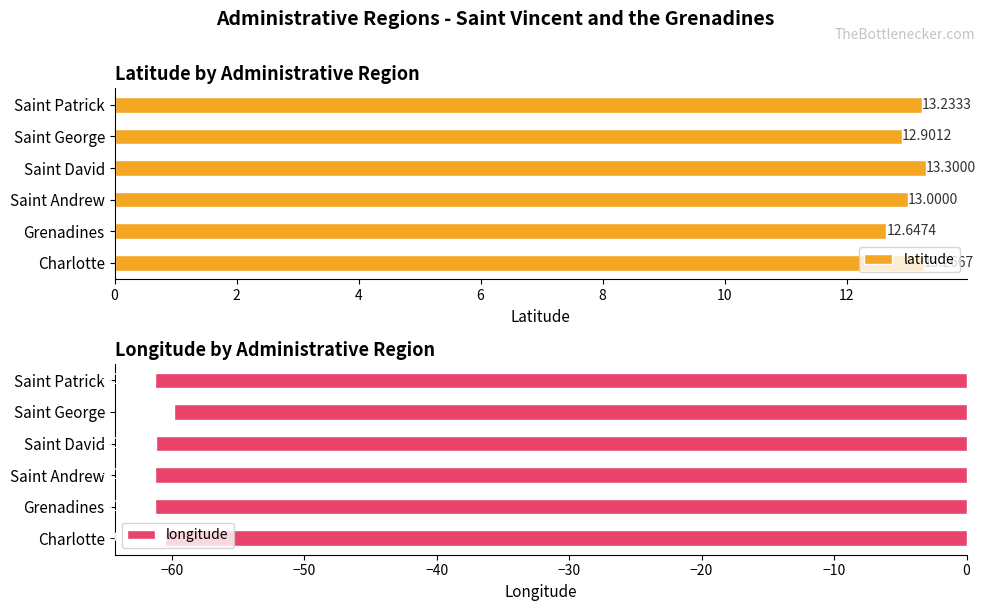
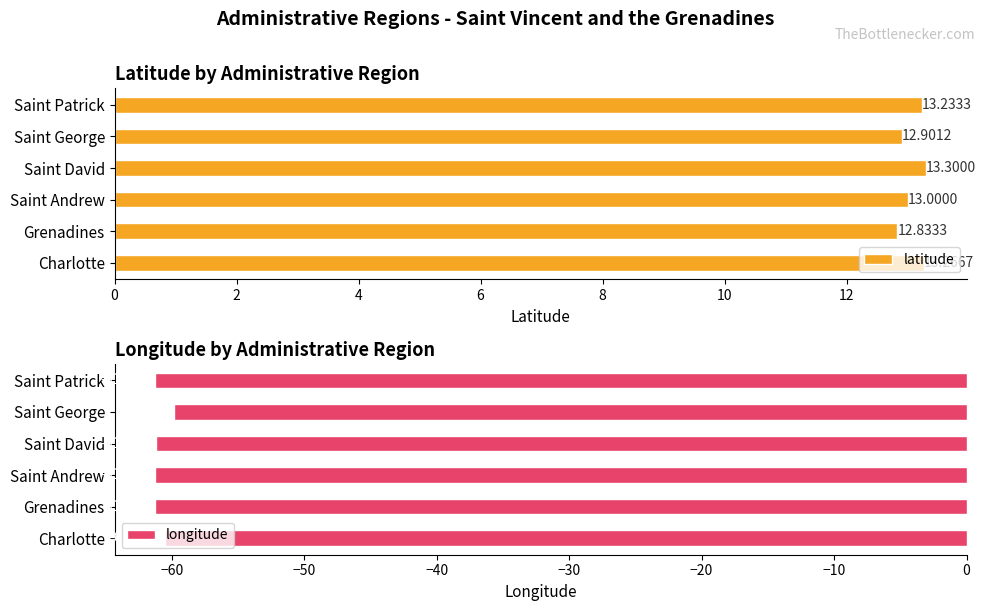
Latitude by Administrative Region, Grenadines: 12.6474 -> 12.8333
